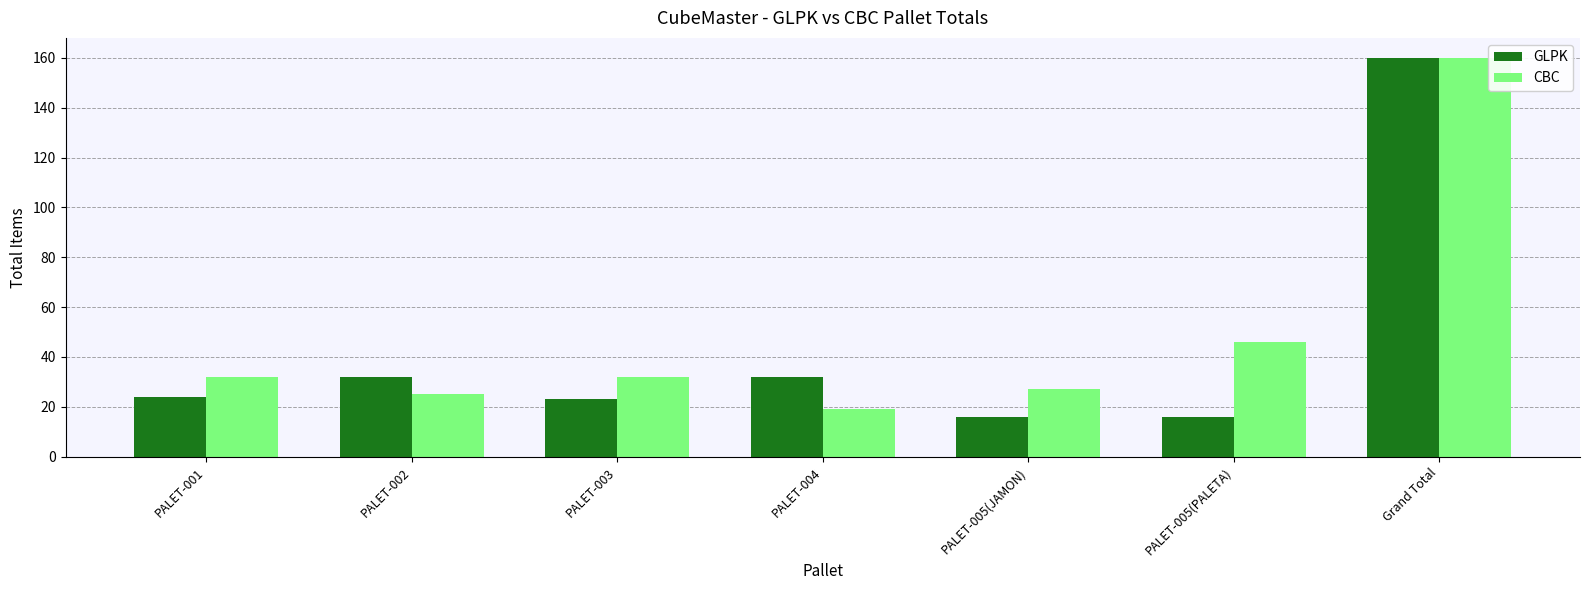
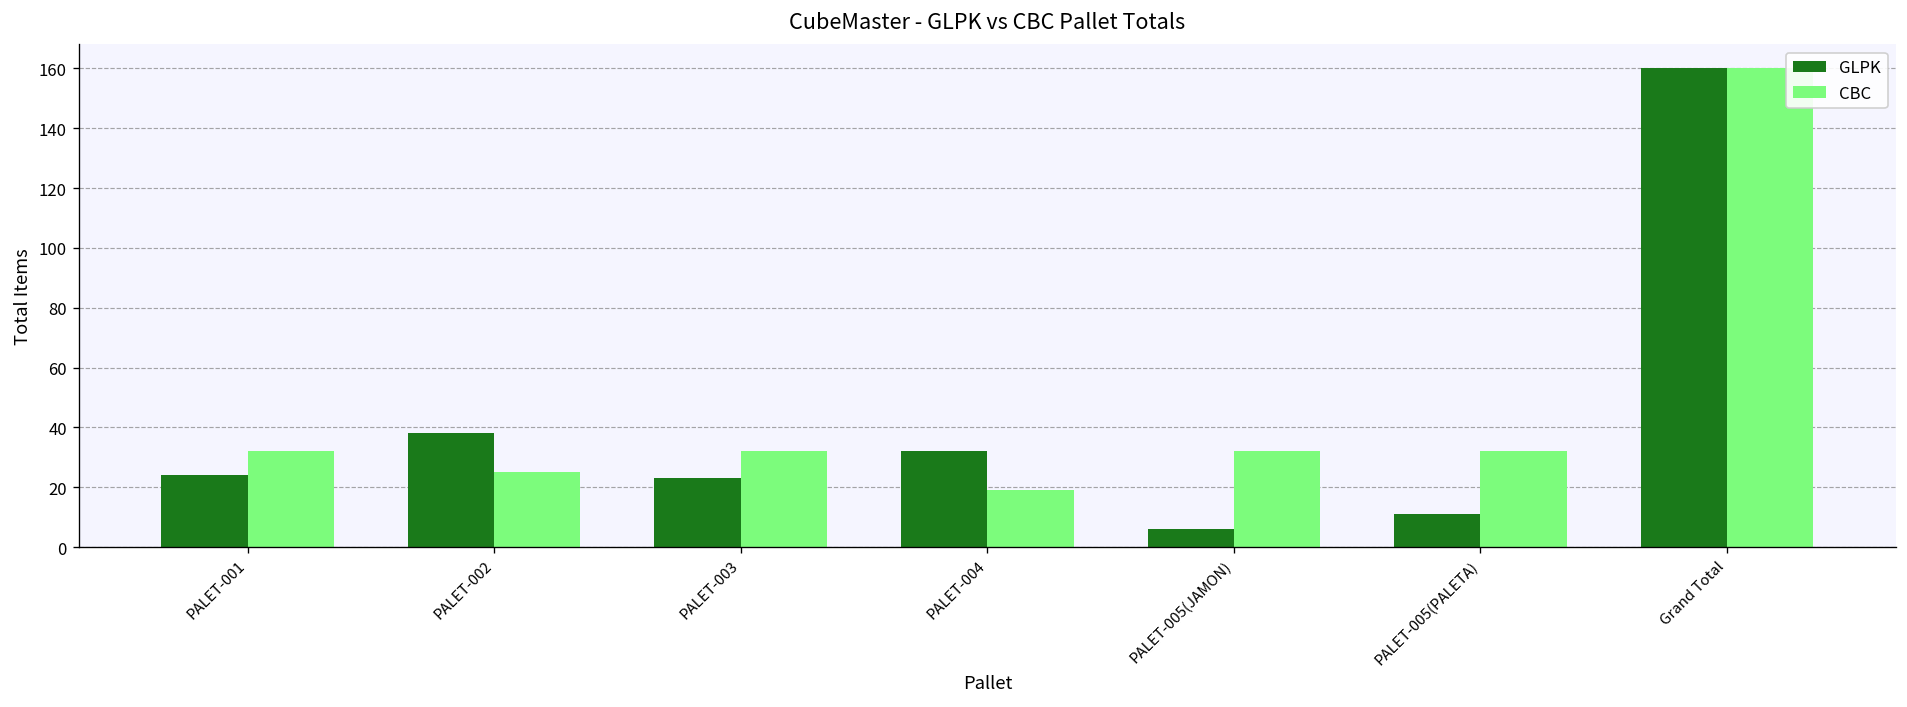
GLPK, PALET-002: 32 -> 38
GLPK, PALET-005(JAMON): 16 -> 6
CBC, PALET-005(JAMON): 27 -> 32
GLPK, PALET-005(PALETA): 16 -> 11
CBC, PALET-005(PALETA): 46 -> 32
